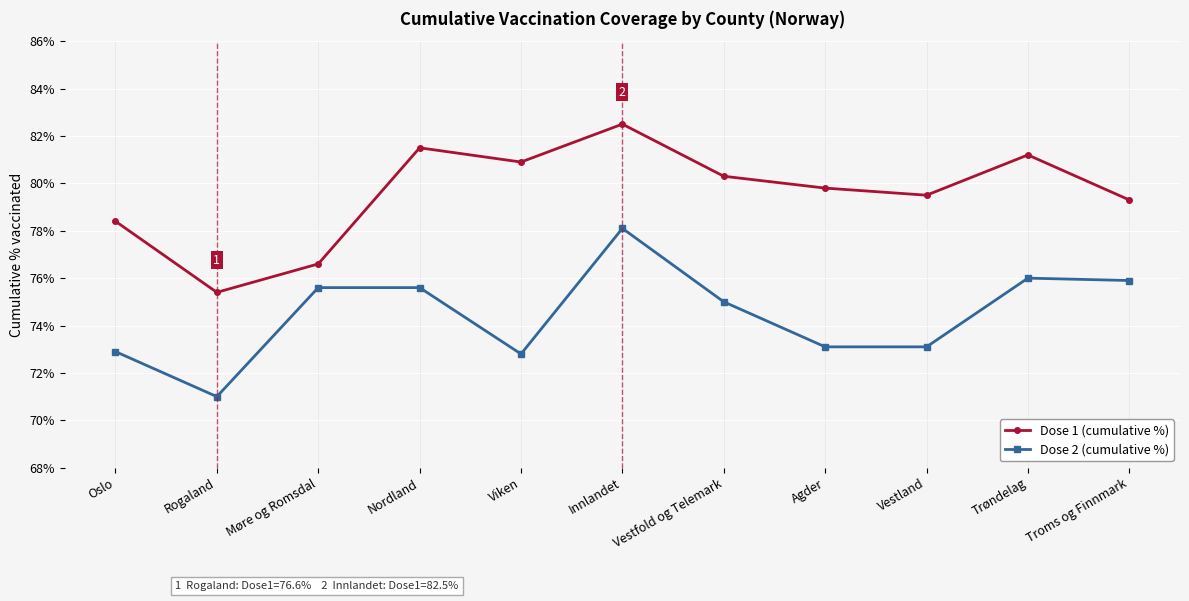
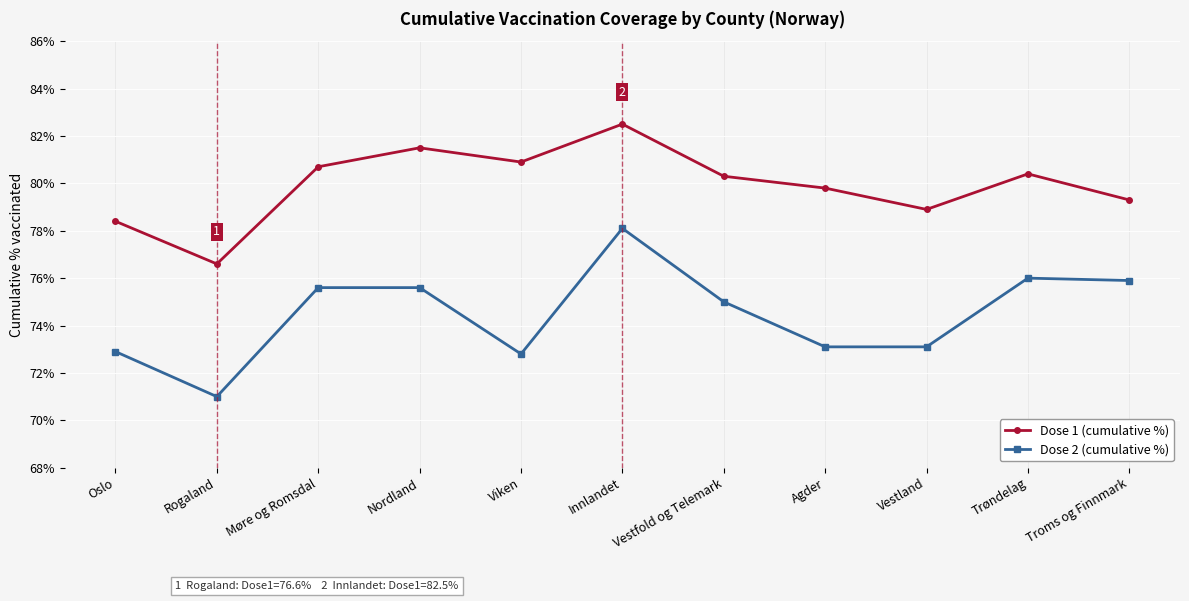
Dose 1 (cumulative %), Rogaland: 75.4% -> 76.6%
Dose 1 (cumulative %), Møre og Romsdal: 76.6% -> 80.7%
Dose 1 (cumulative %), Vestland: 79.5% -> 78.9%
Dose 1 (cumulative %), Trøndelag: 81.2% -> 80.4%
